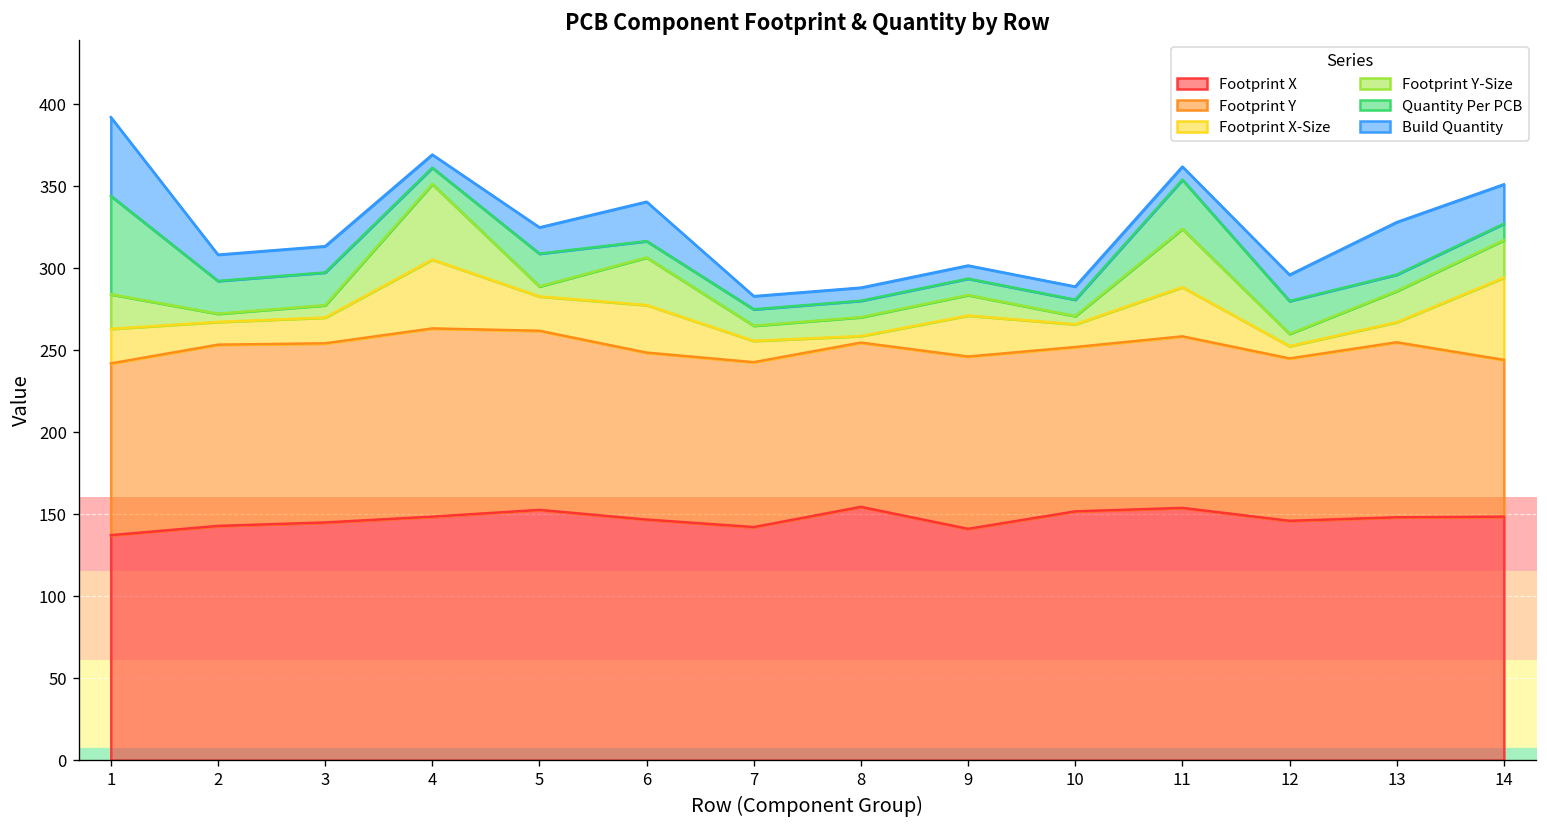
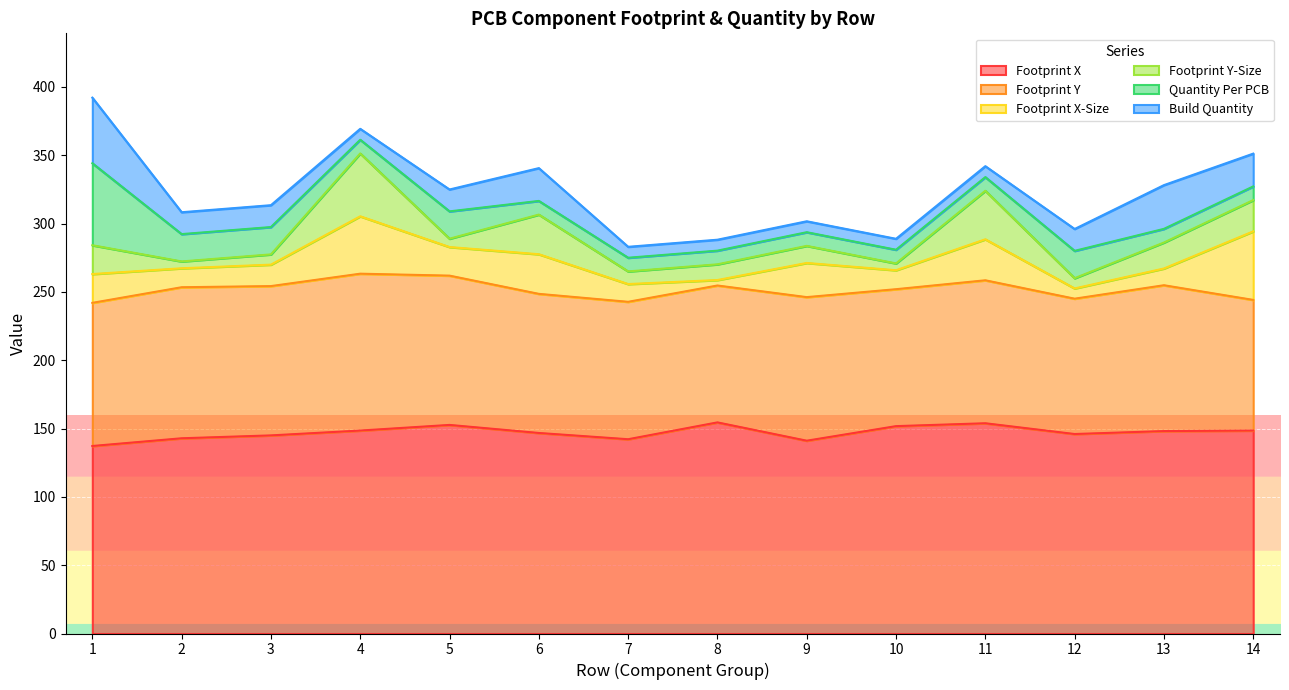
Quantity Per PCB, 11: 30 -> 10
